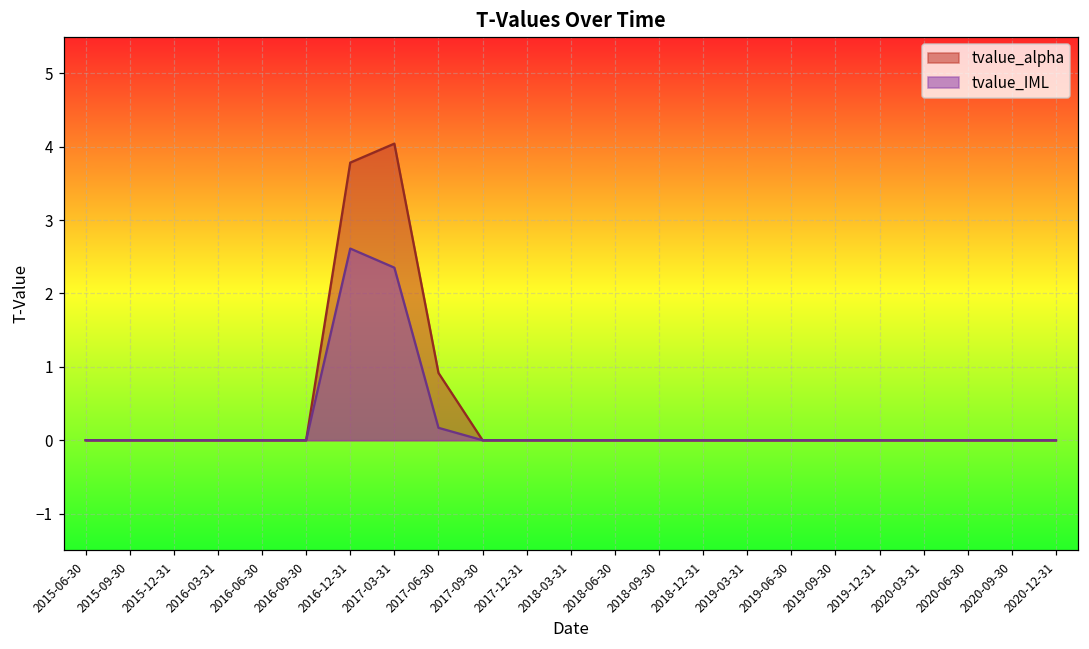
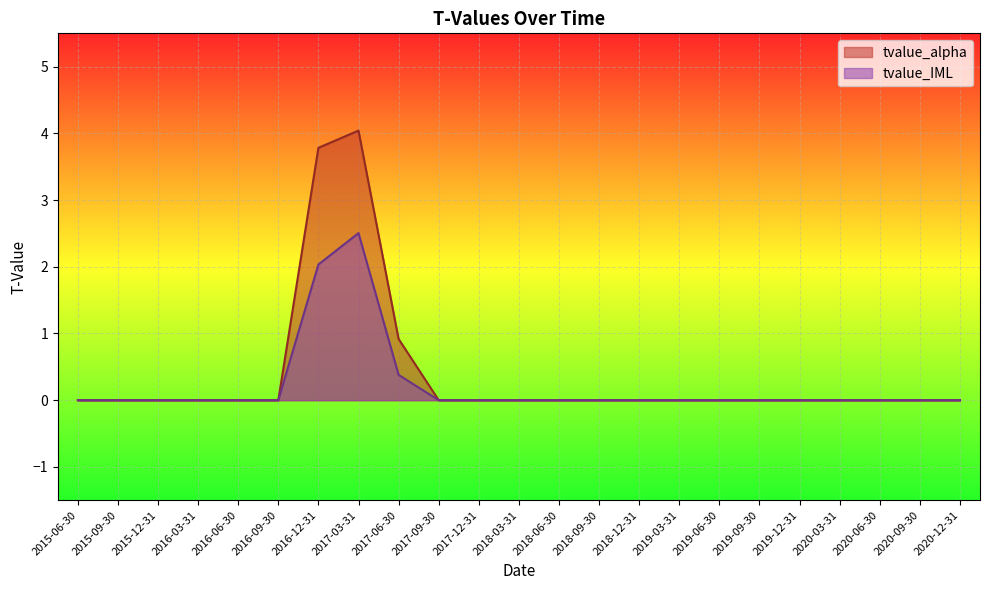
tvalue_IML, 2016-12-31: 2.6 -> 2.0
tvalue_IML, 2017-03-31: 2.4 -> 2.5
tvalue_IML, 2017-06-30: 0.2 -> 0.4
